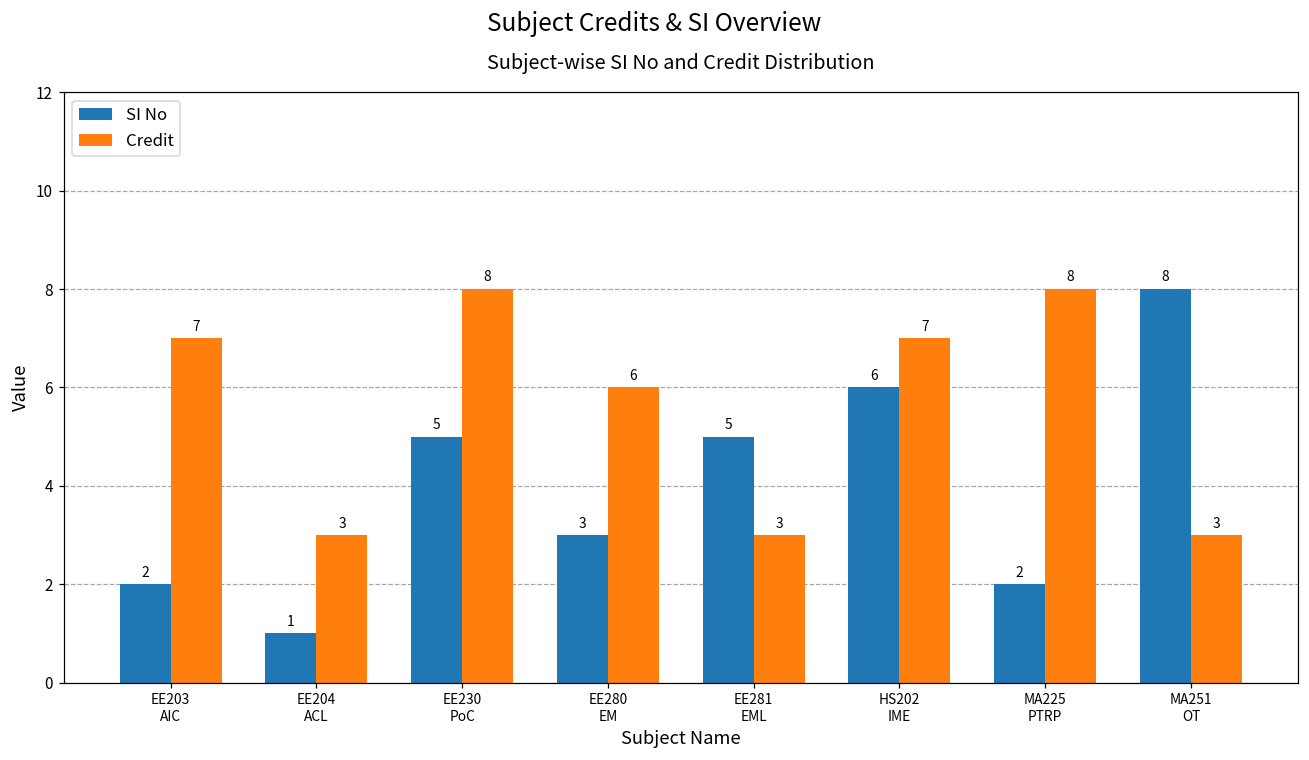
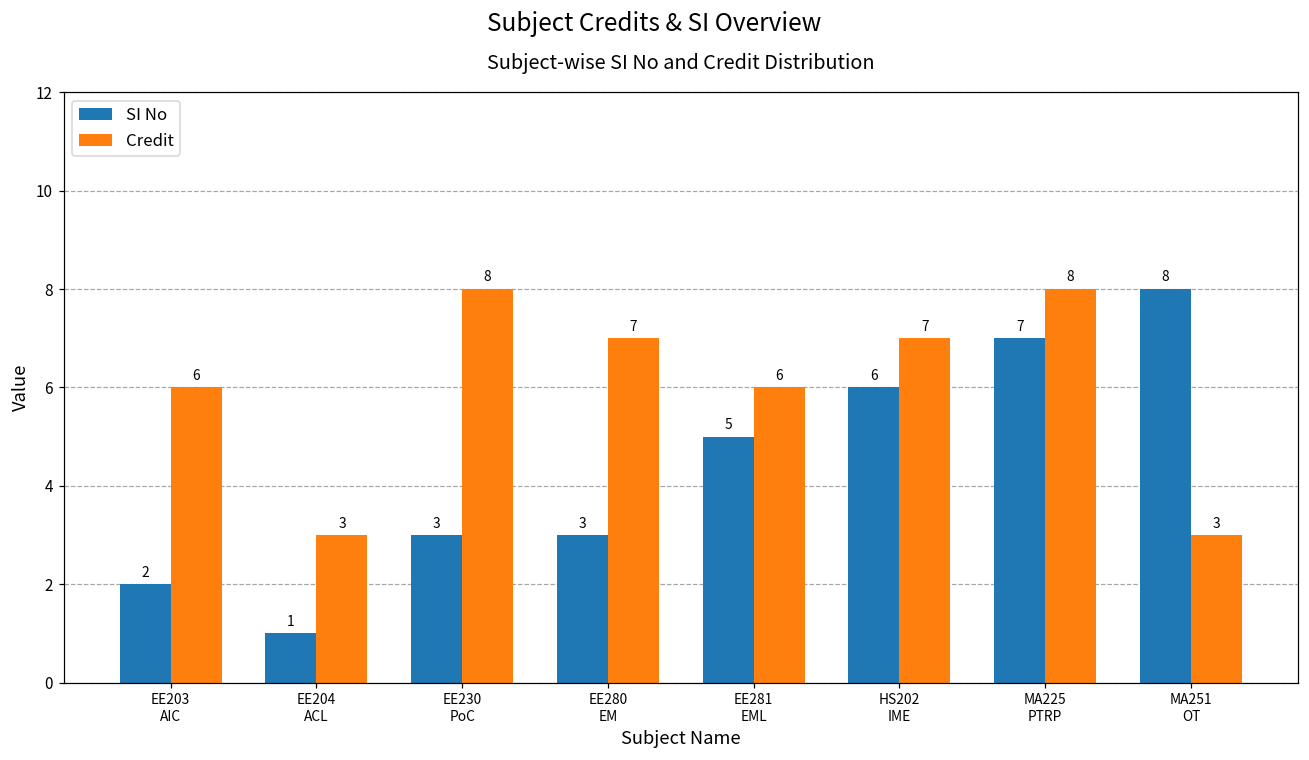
Credit, EE203 AIC: 7 -> 6
SI No, EE230 PoC: 5 -> 3
Credit, EE280 EM: 6 -> 7
Credit, EE281 EML: 3 -> 6
SI No, MA225 PTRP: 2 -> 7
